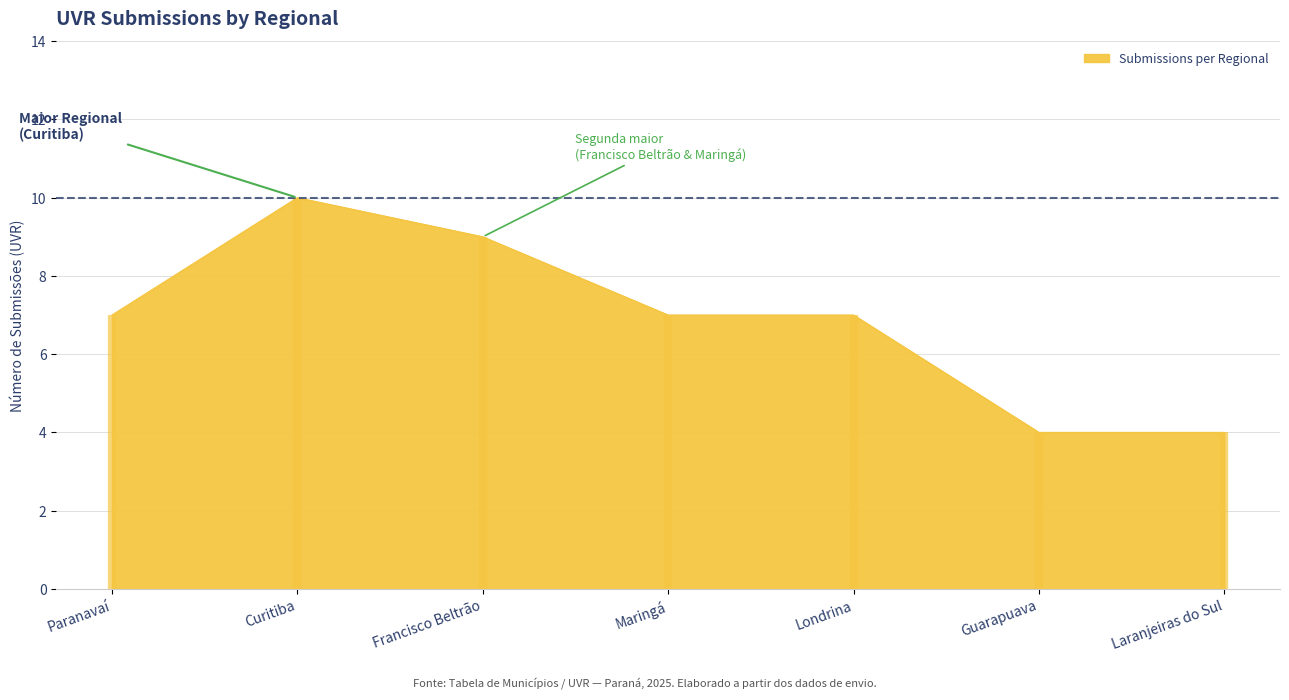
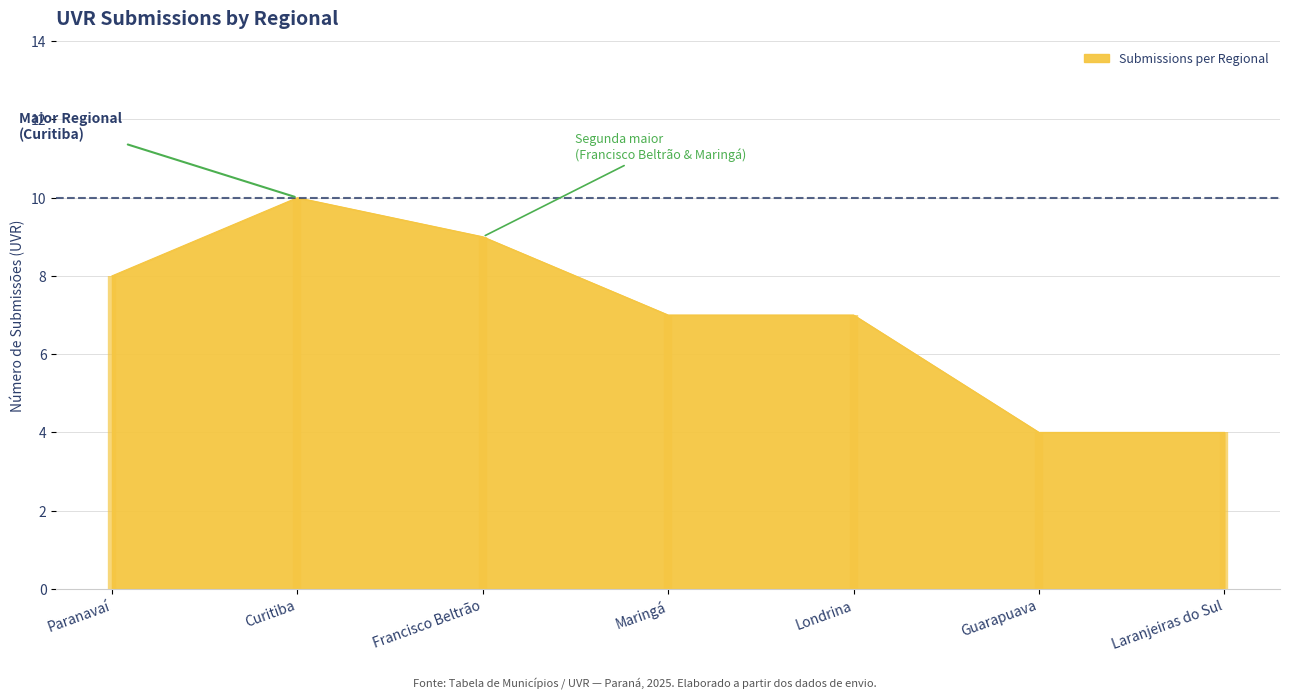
Paranavaí: 7 -> 8
